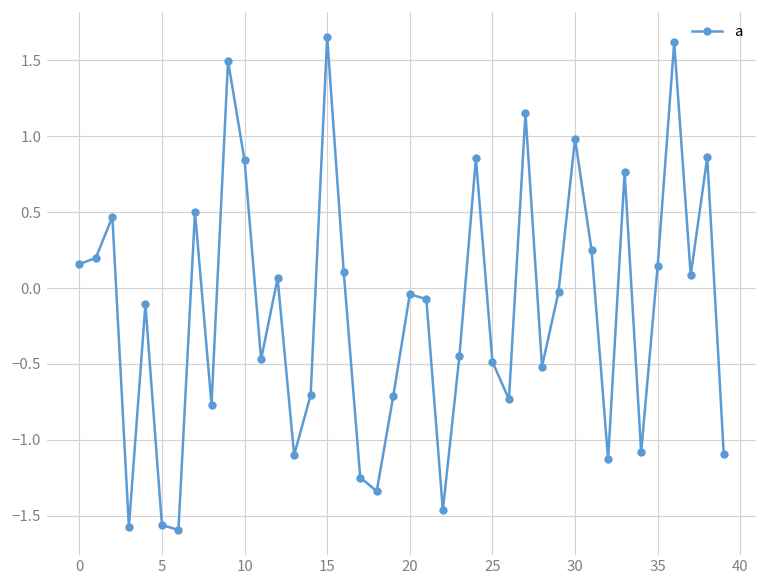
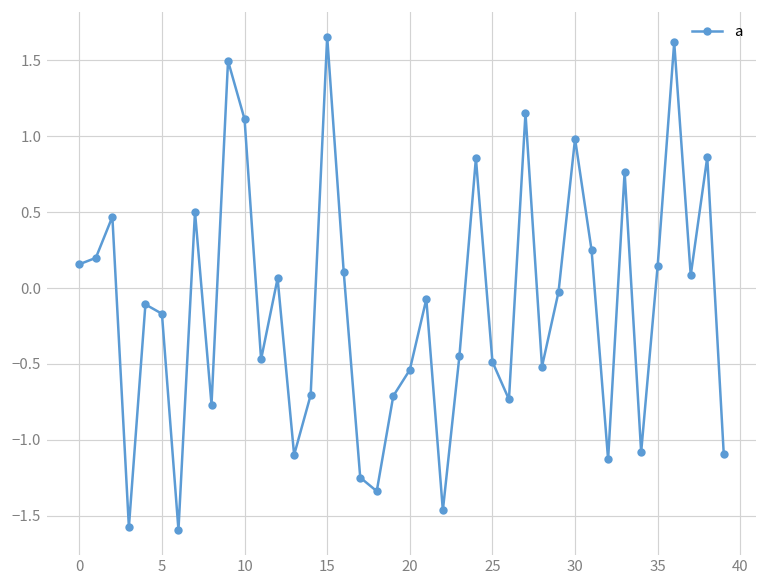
5: -1.56 -> -0.17
10: 0.84 -> 1.11
20: -0.04 -> -0.54
